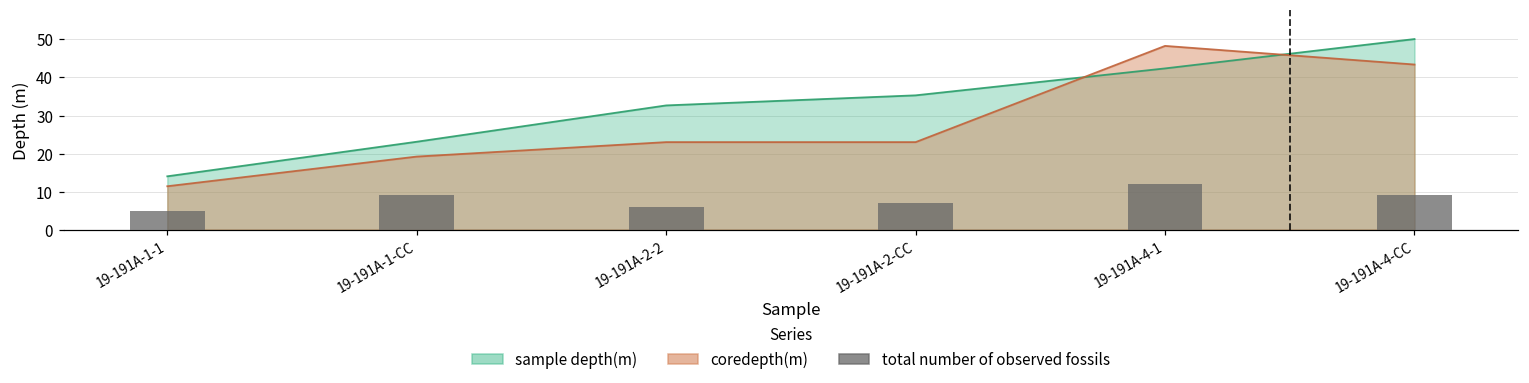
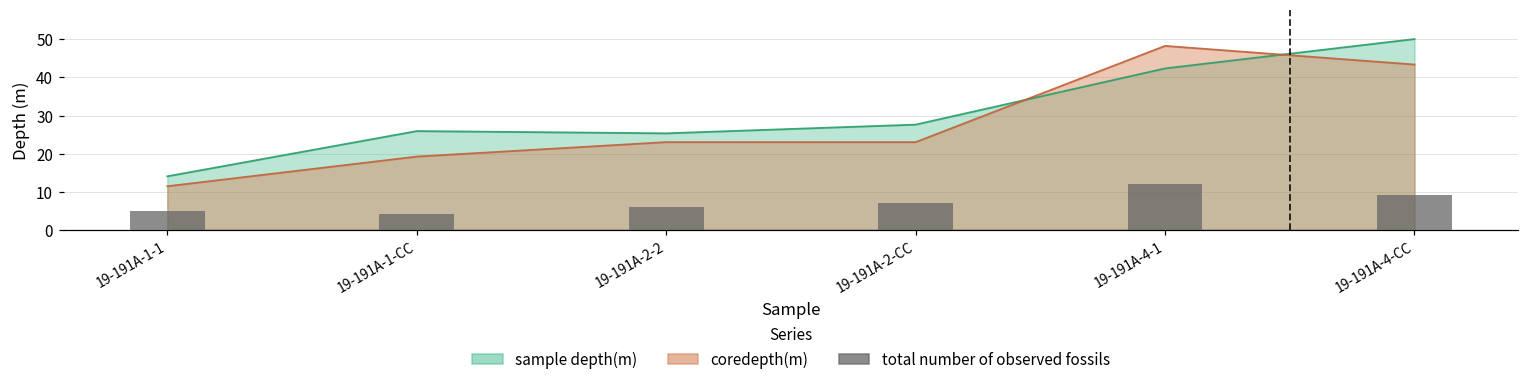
sample depth(m), 19-191A-1-CC: 23 -> 26
total number of observed fossils, 19-191A-1-CC: 9 -> 4
sample depth(m), 19-191A-2-2: 33 -> 25
sample depth(m), 19-191A-2-CC: 35 -> 28
